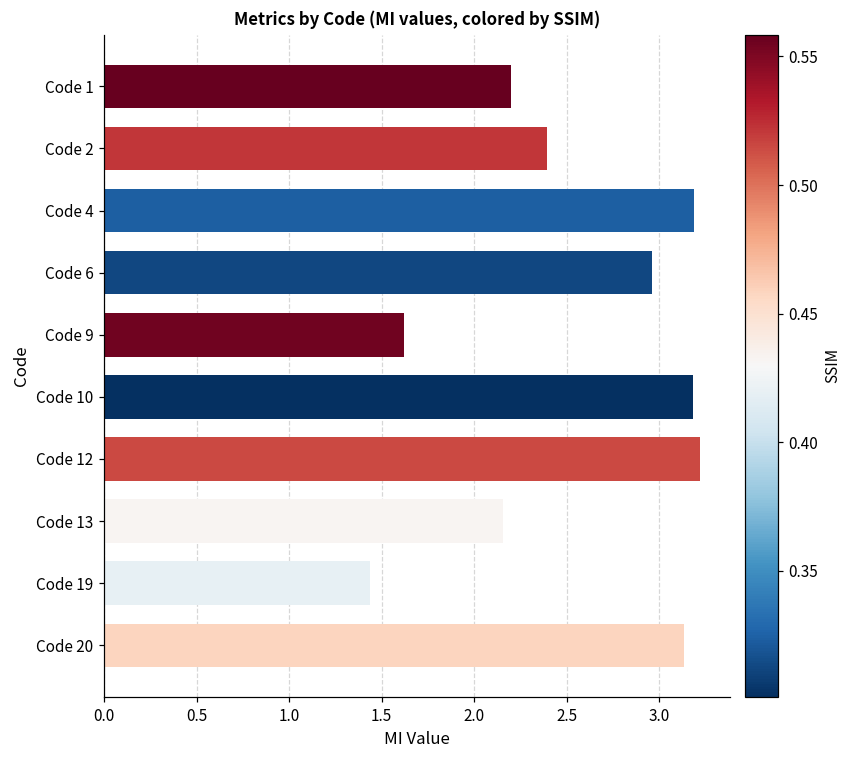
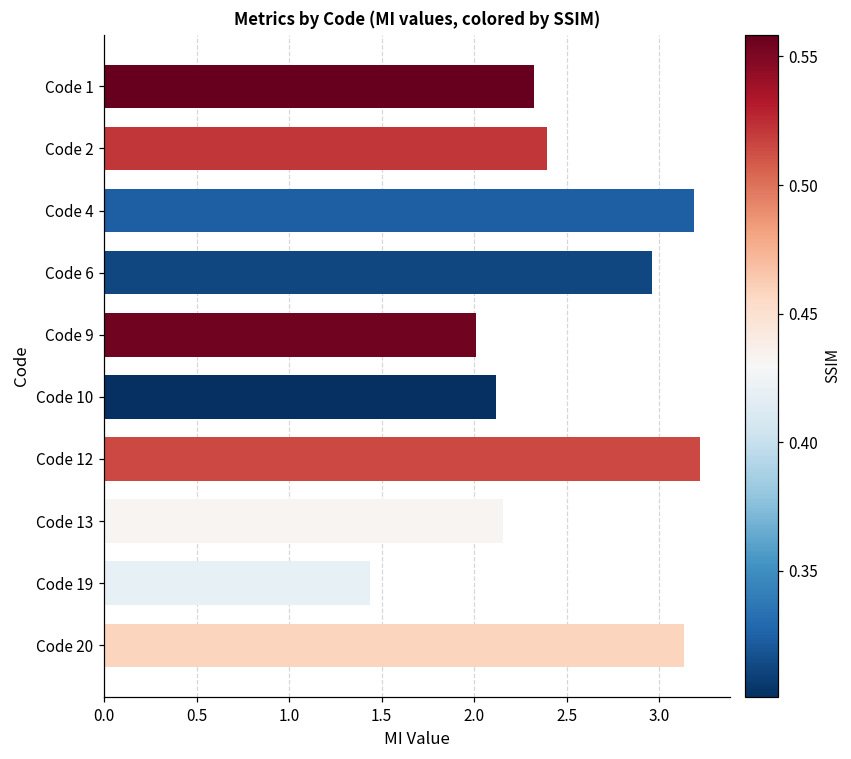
Code 1: 2.20 -> 2.32
Code 9: 1.62 -> 2.01
Code 10: 3.18 -> 2.12
